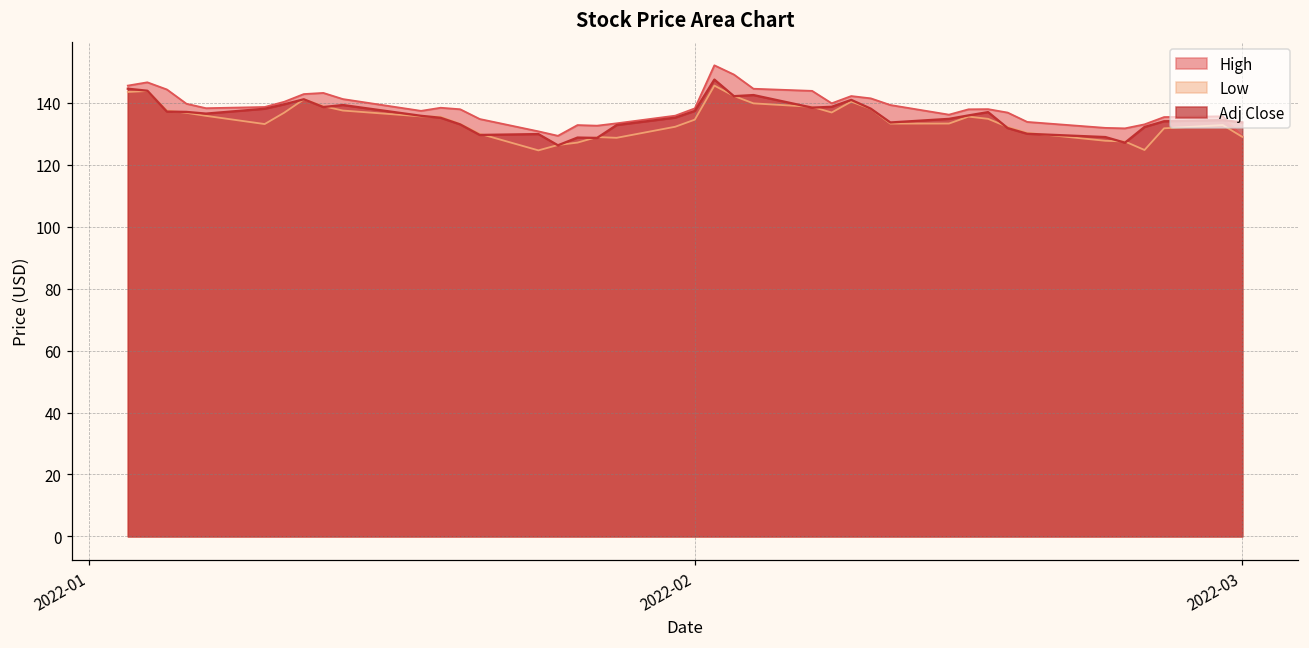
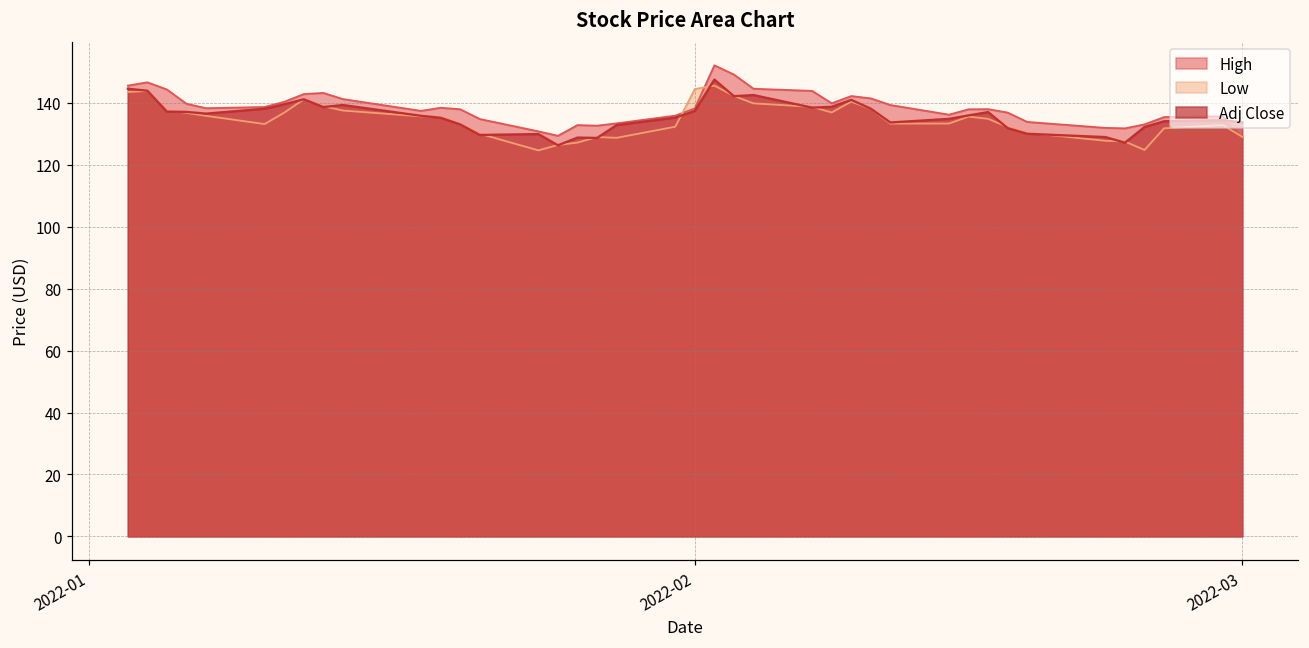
Low, 2022-02: 135 -> 144
